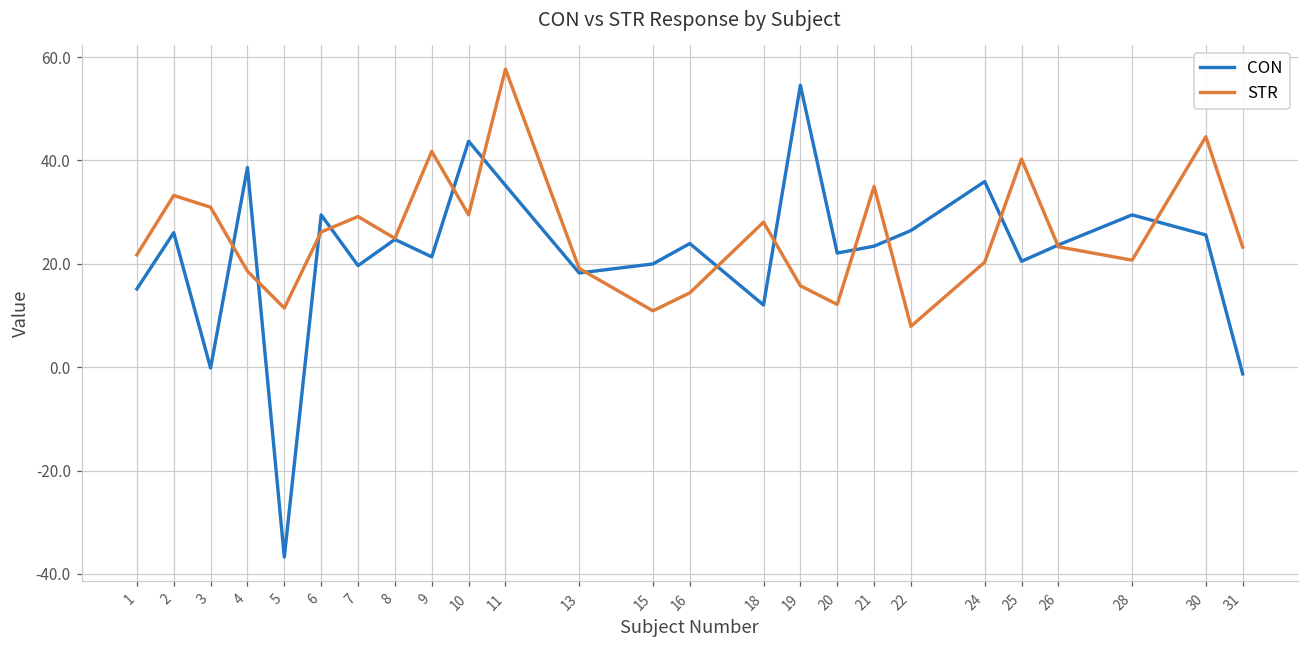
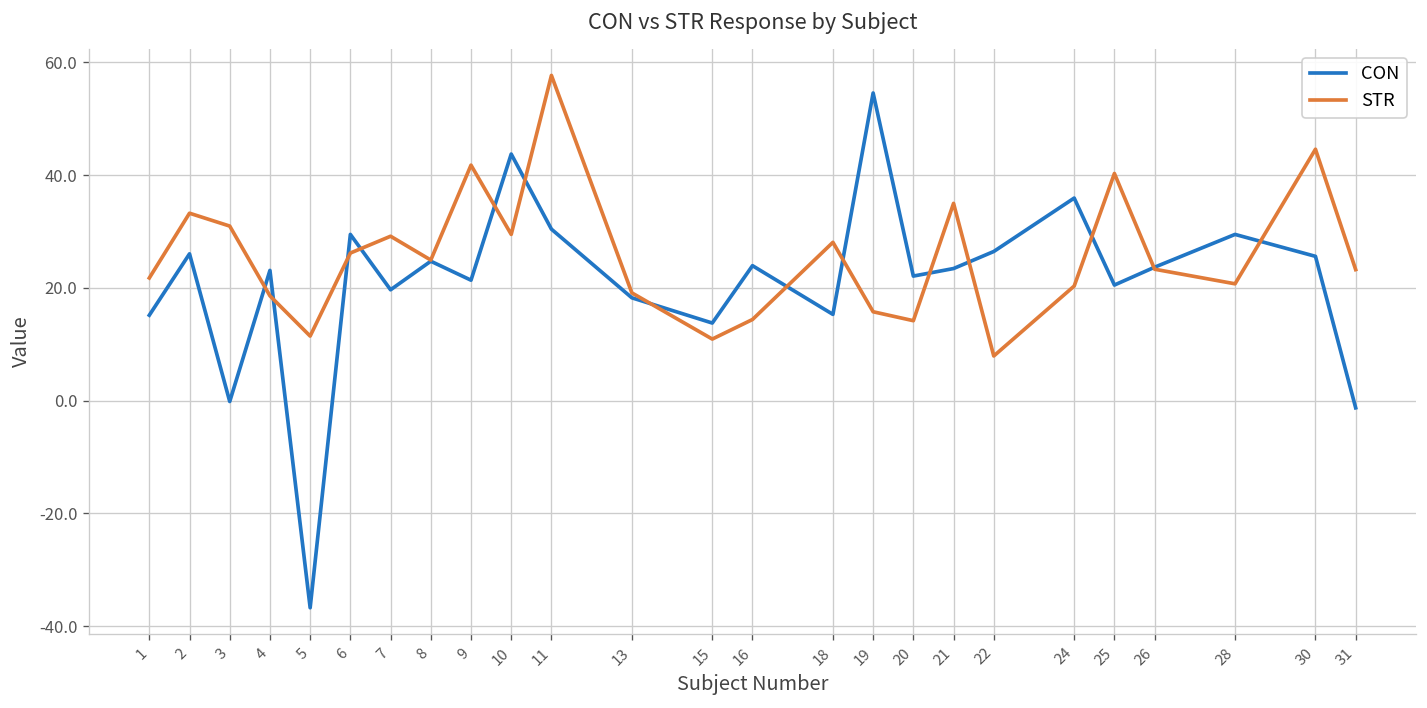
CON, 4: 39 -> 23
CON, 11: 35 -> 30
CON, 15: 20 -> 14
CON, 18: 12 -> 15
STR, 20: 12 -> 14
